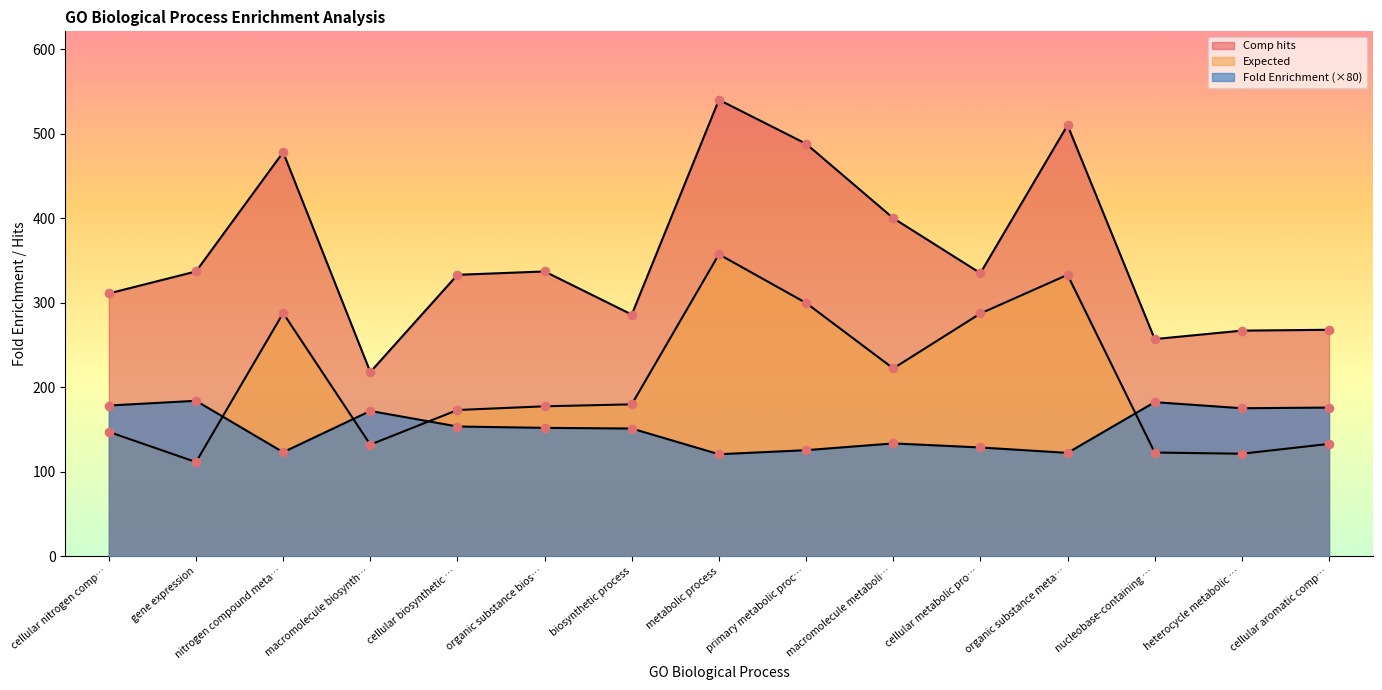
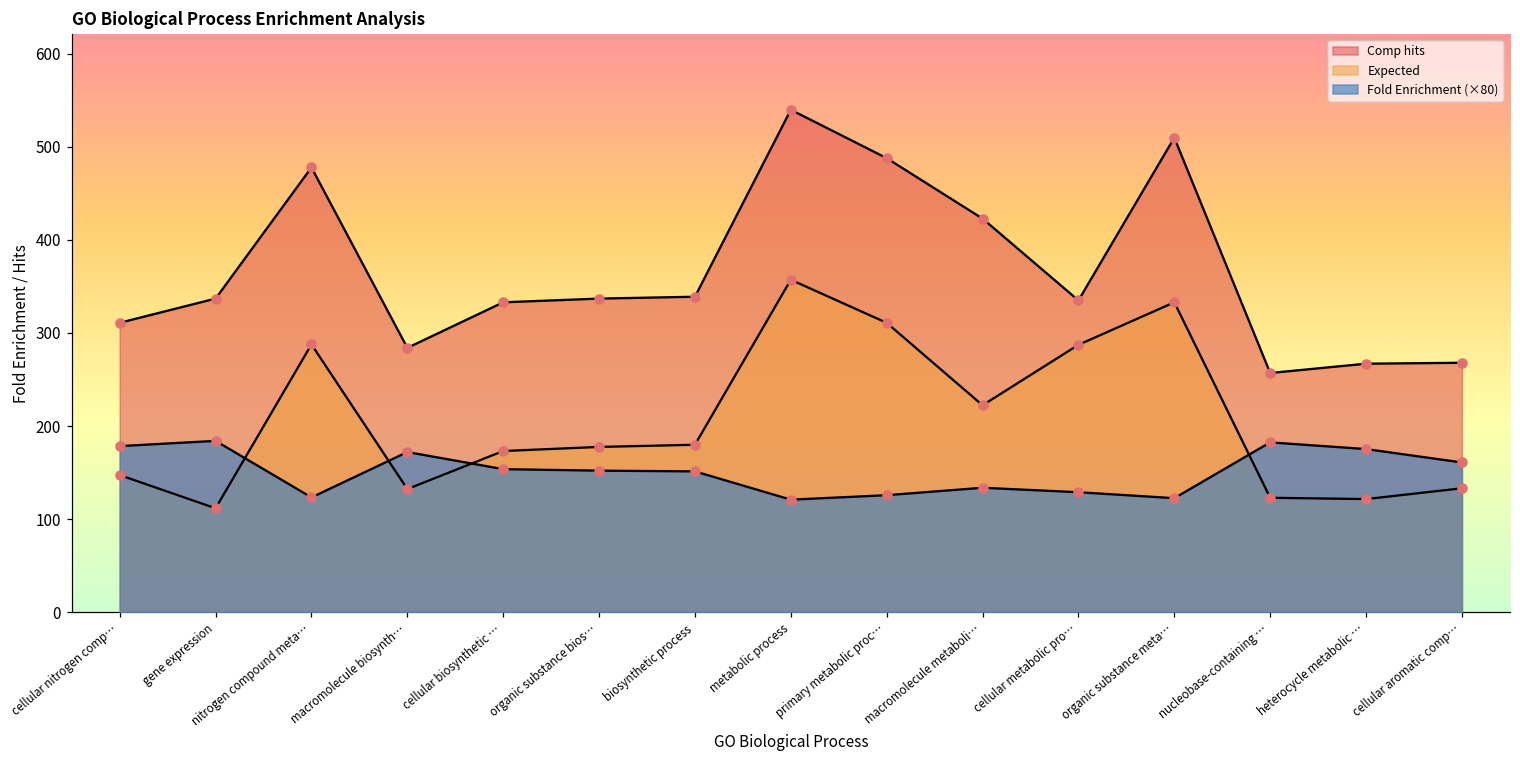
Comp hits, macromolecule biosynth…: 220 -> 280
Comp hits, biosynthetic process: 290 -> 340
Expected, primary metabolic proc…: 300 -> 310
Comp hits, macromolecule metaboli…: 400 -> 420
Fold Enrichment (×80), cellular aromatic comp…: 180 -> 160
